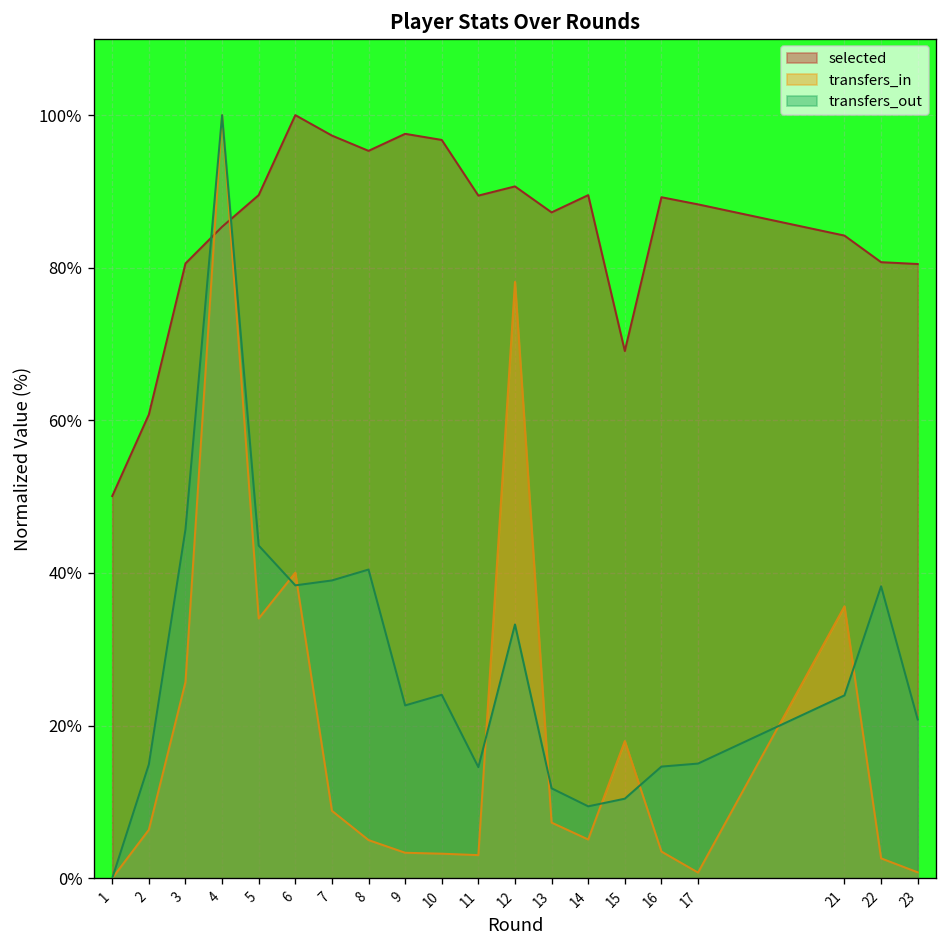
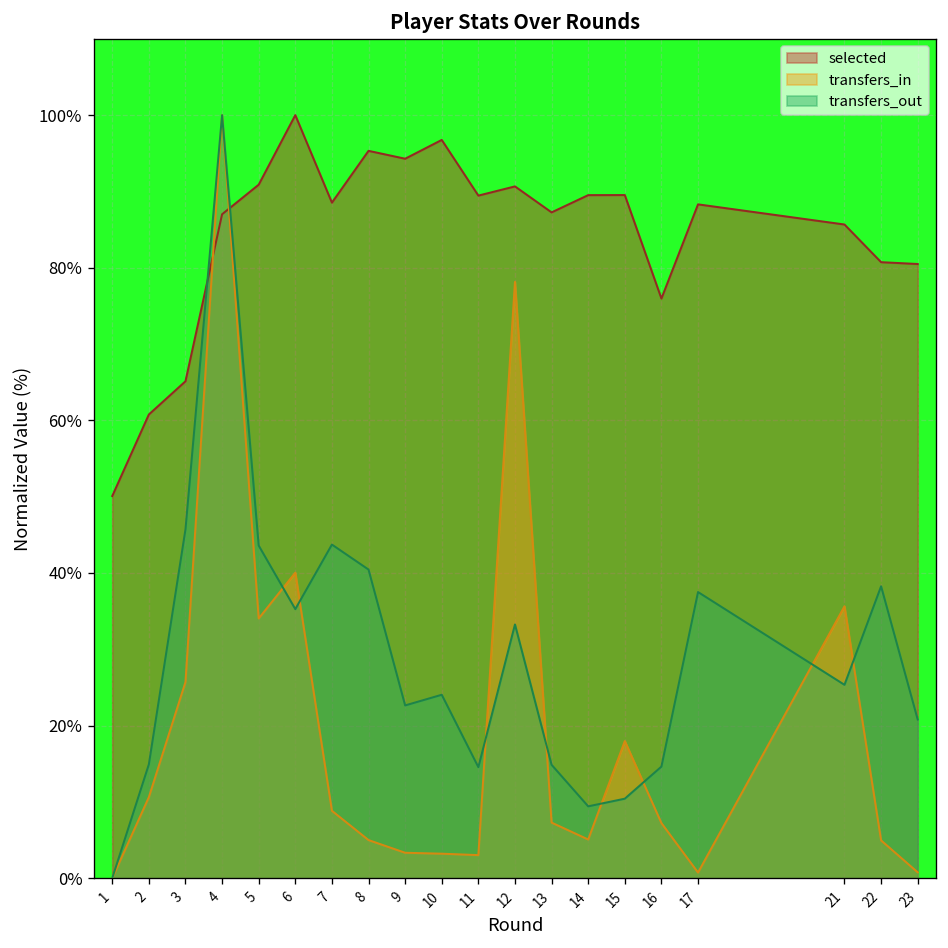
transfers_in, 2: 6% -> 11%
selected, 3: 81% -> 65%
selected, 4: 85% -> 87%
selected, 5: 90% -> 91%
transfers_out, 6: 38% -> 35%
selected, 7: 97% -> 89%
transfers_out, 7: 39% -> 44%
selected, 9: 98% -> 94%
transfers_out, 13: 12% -> 15%
selected, 15: 69% -> 90%
selected, 16: 89% -> 76%
transfers_in, 16: 3% -> 7%
transfers_out, 17: 15% -> 37%
selected, 21: 84% -> 86%
transfers_out, 21: 24% -> 25%
transfers_in, 22: 3% -> 5%
